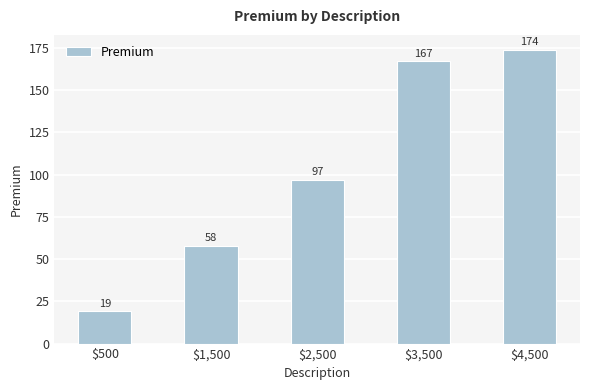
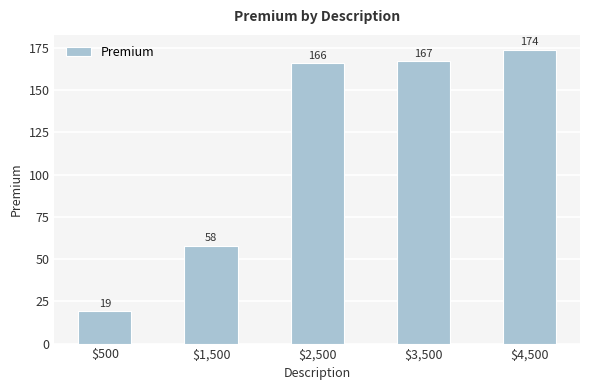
$2,500: 97 -> 166
